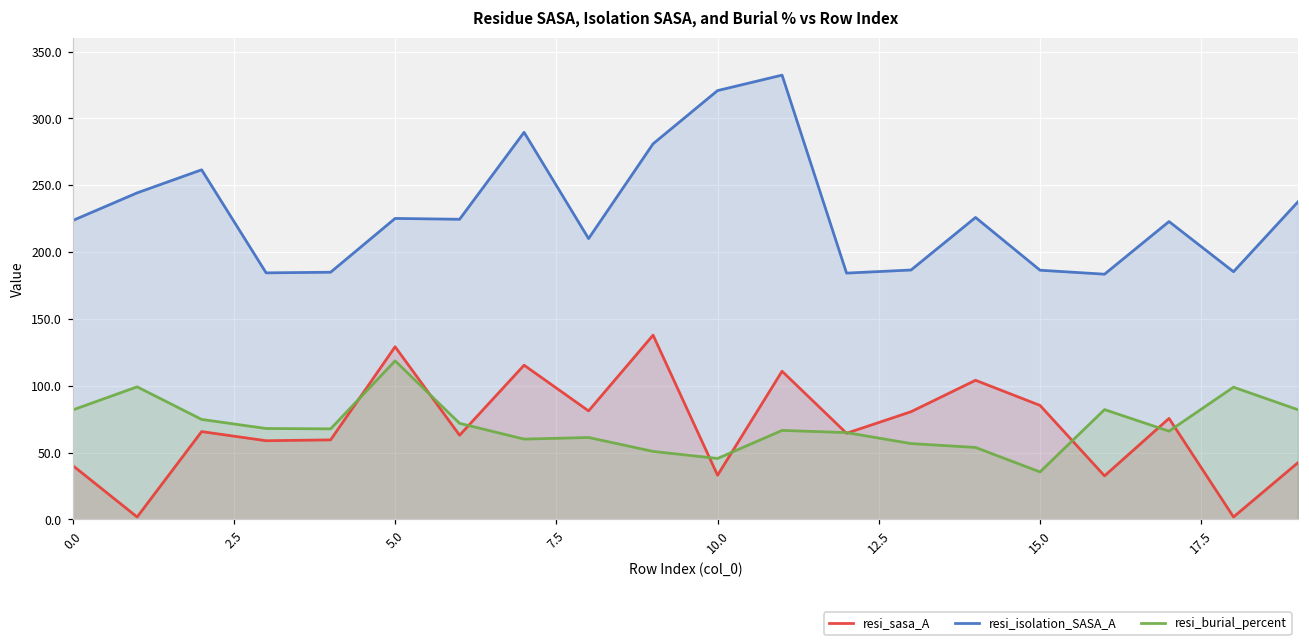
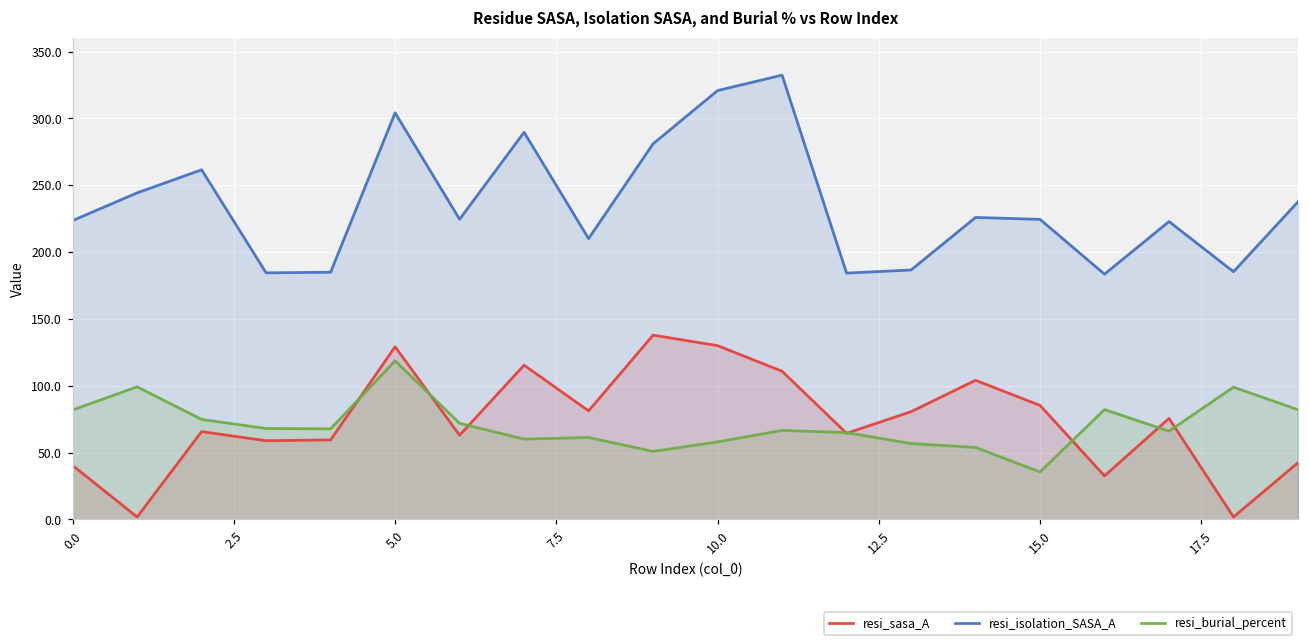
resi_isolation_SASA_A, 5.0: 225 -> 304
resi_sasa_A, 10.0: 33 -> 130
resi_burial_percent, 10.0: 46 -> 58
resi_isolation_SASA_A, 15.0: 186 -> 224
